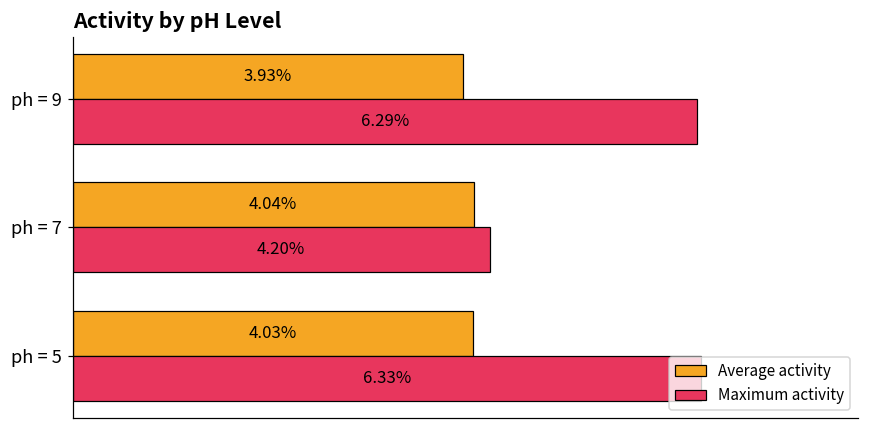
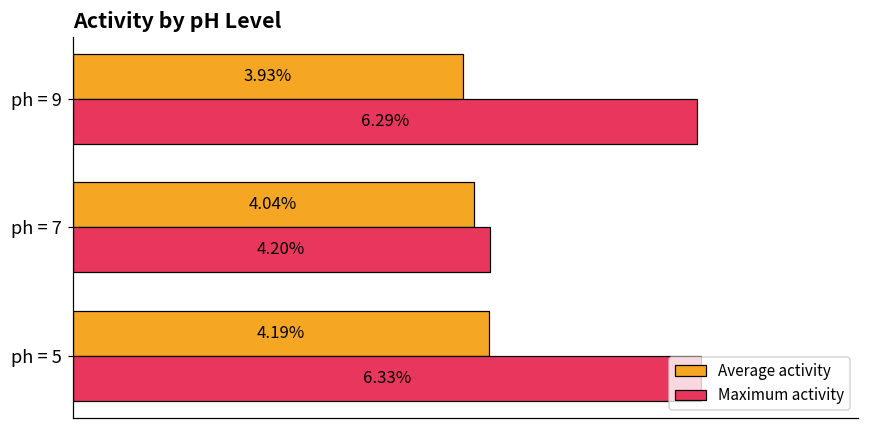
Average activity, ph = 5: 4.03% -> 4.19%
